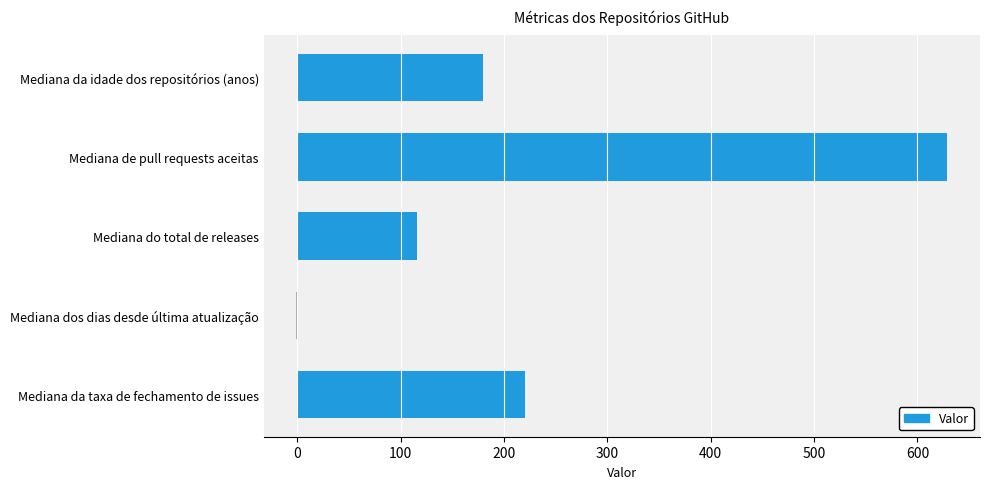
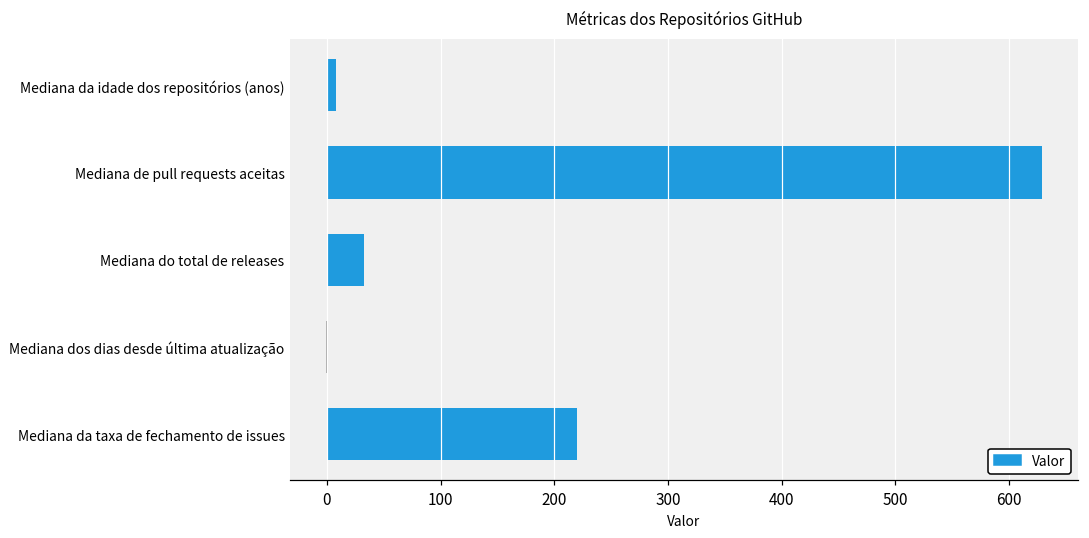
Mediana da idade dos repositórios (anos): 180 -> 8
Mediana do total de releases: 116 -> 33
